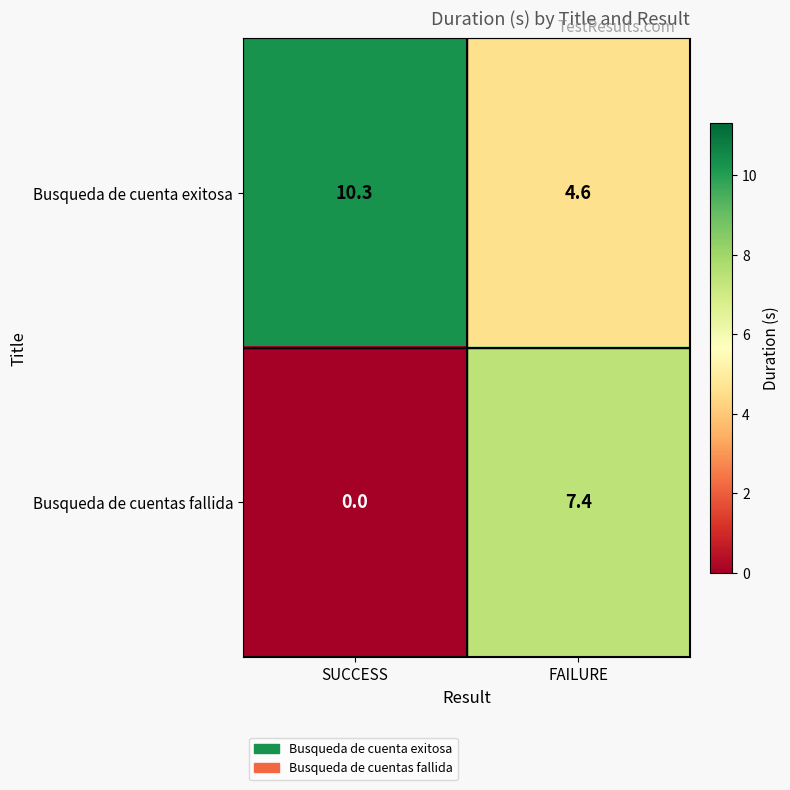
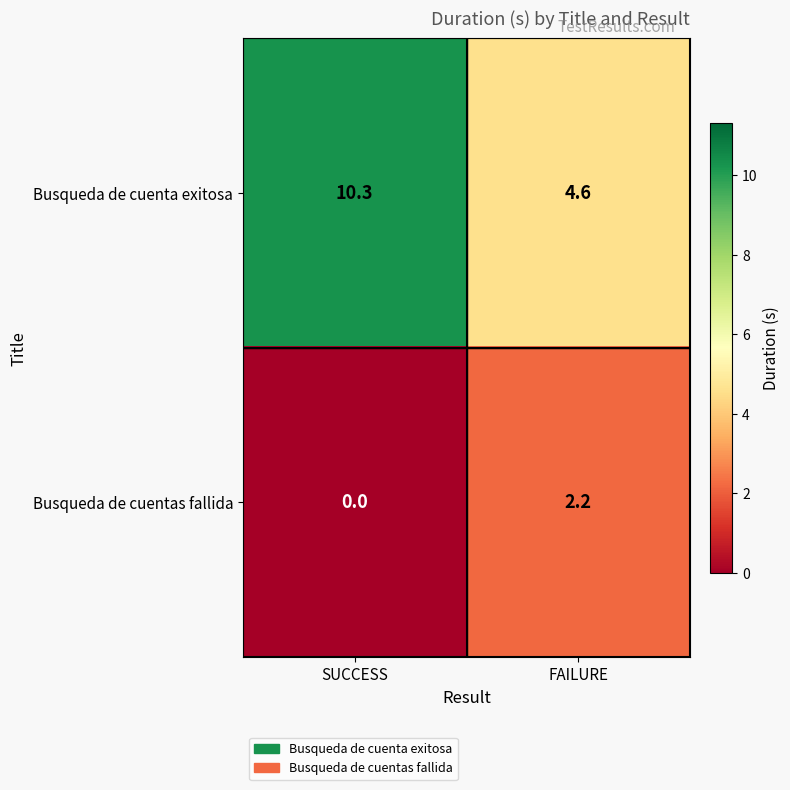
Busqueda de cuentas fallida, FAILURE: 7.4 -> 2.2
